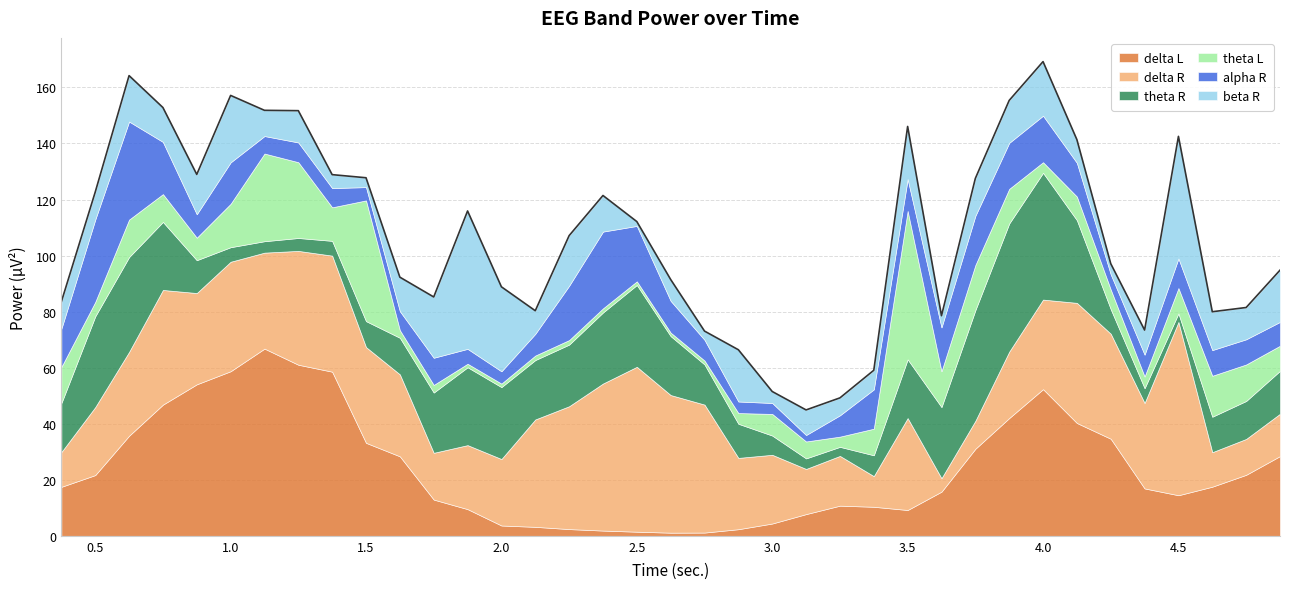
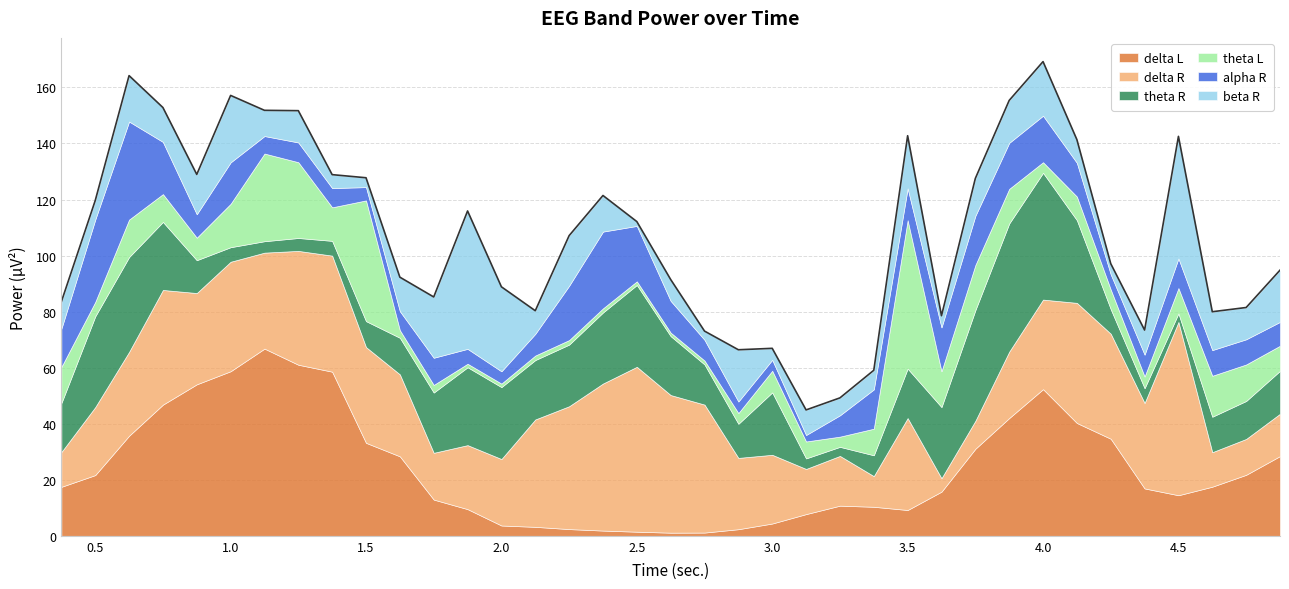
beta R, 0.5: 10 -> 7
theta R, 3.0: 7 -> 22
theta R, 3.5: 21 -> 18
